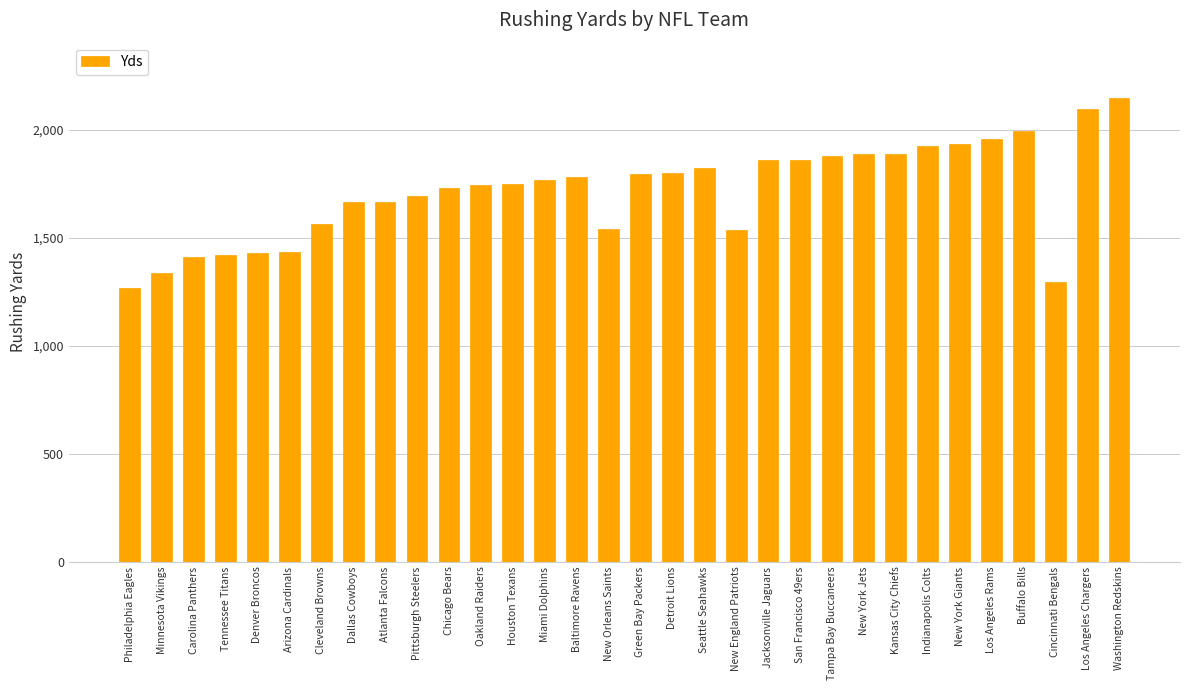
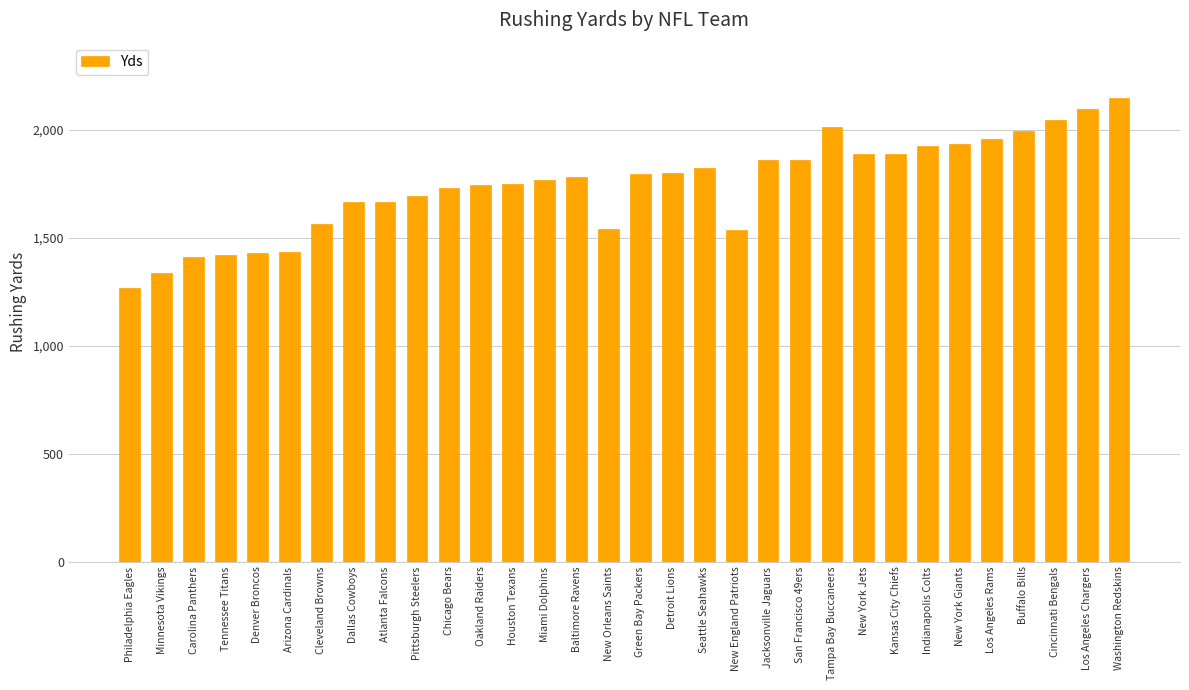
Tampa Bay Buccaneers: 1,880 -> 2,010
Cincinnati Bengals: 1,290 -> 2,050
